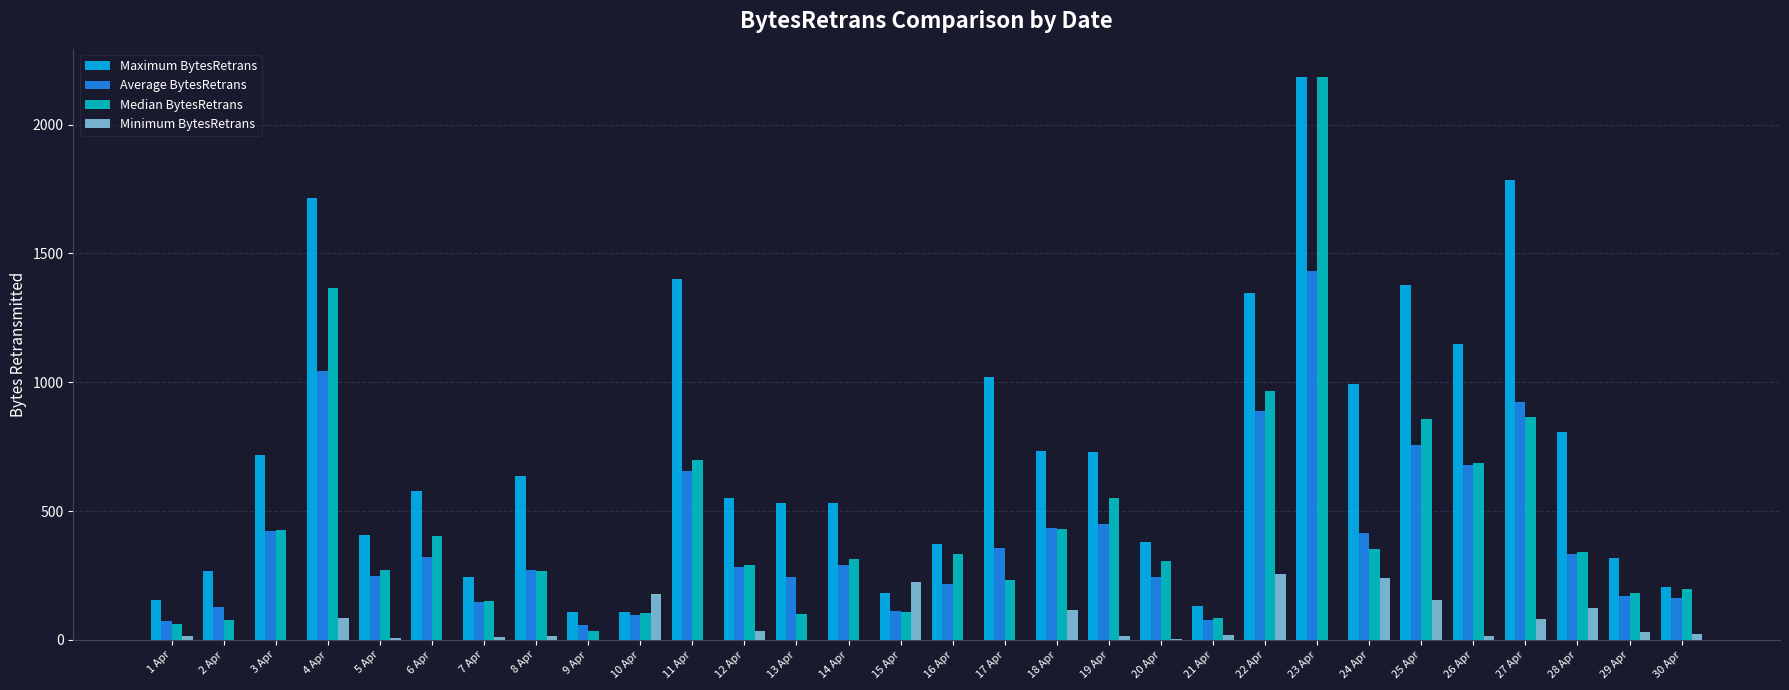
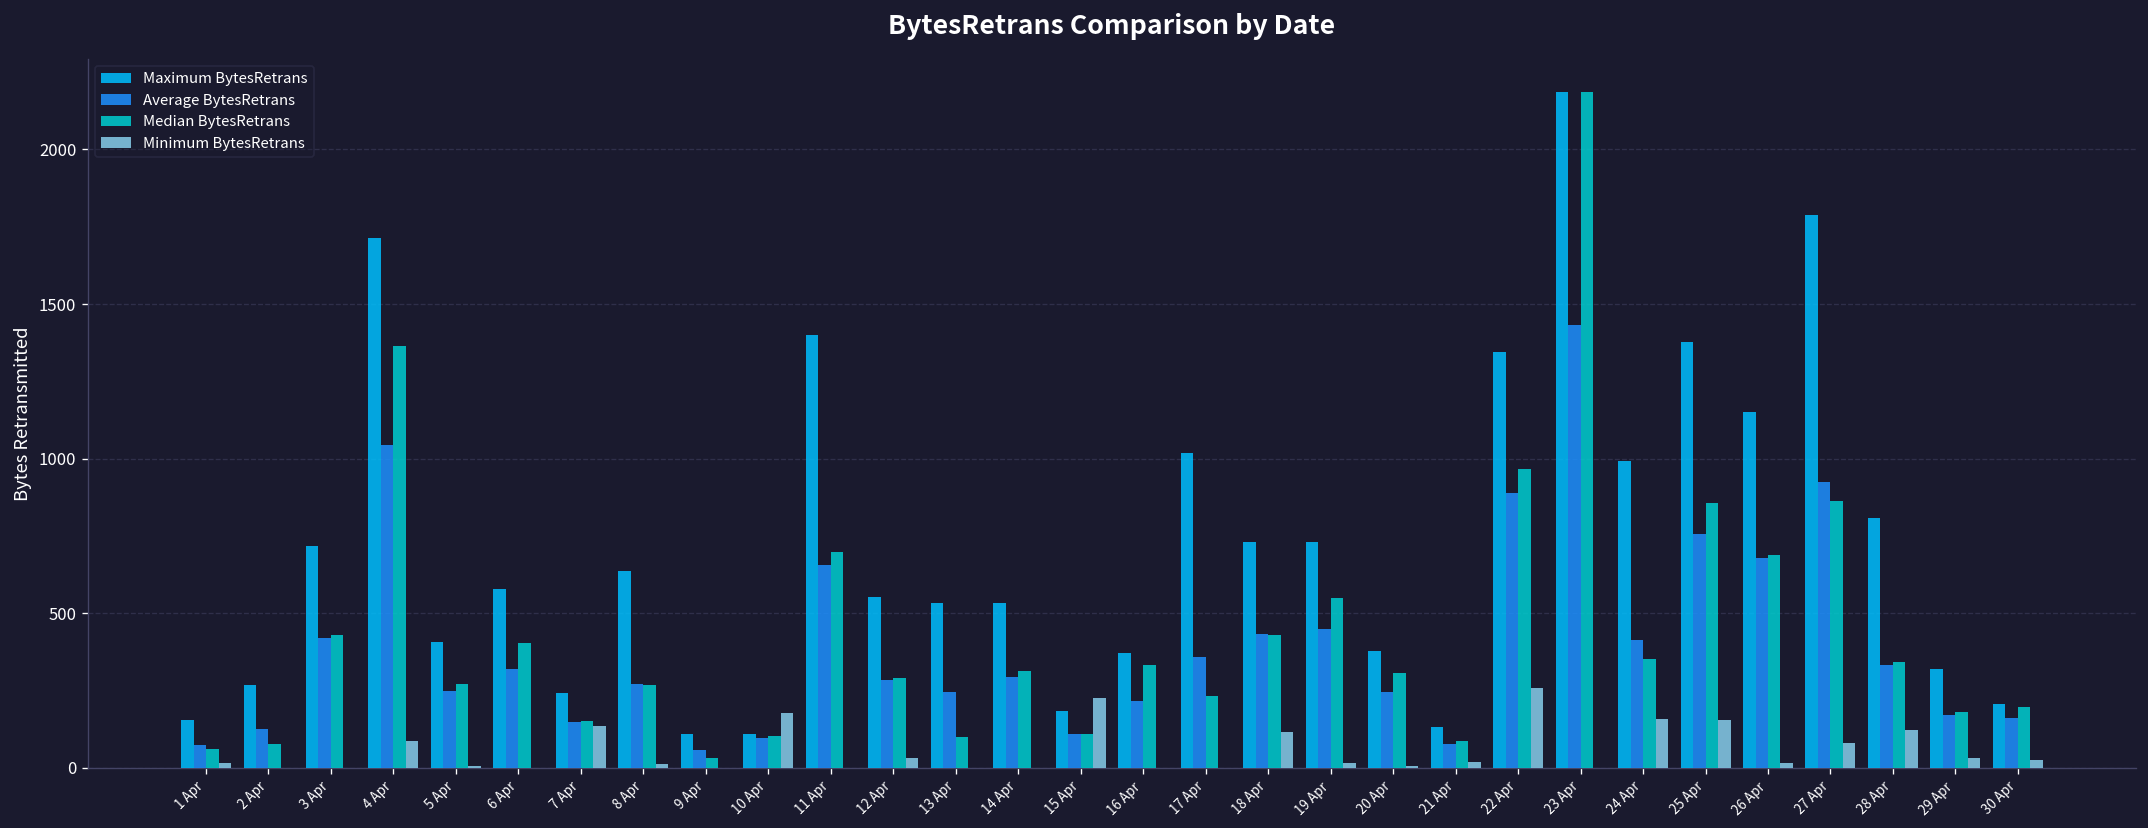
Minimum BytesRetrans, 7 Apr: 10 -> 140
Minimum BytesRetrans, 24 Apr: 240 -> 160
